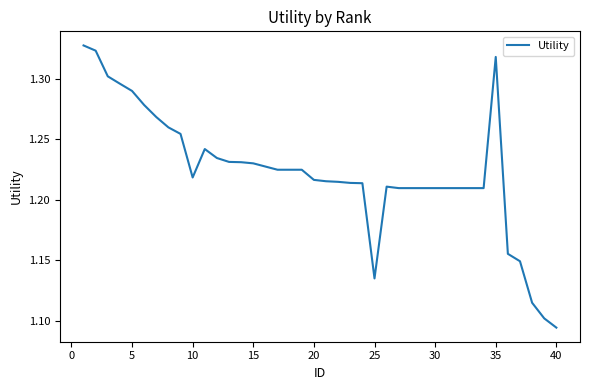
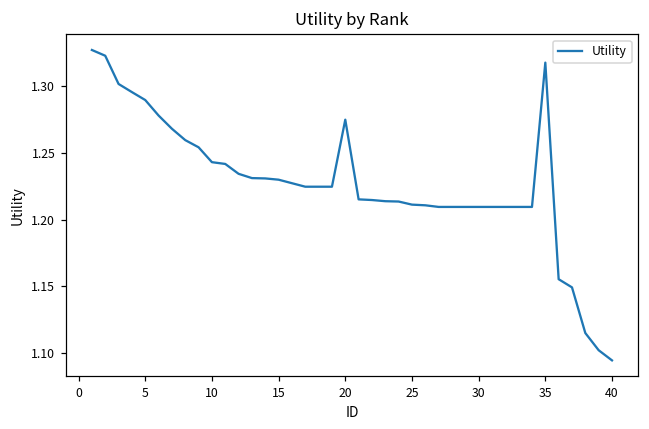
10: 1.218 -> 1.243
20: 1.216 -> 1.275
25: 1.135 -> 1.211
